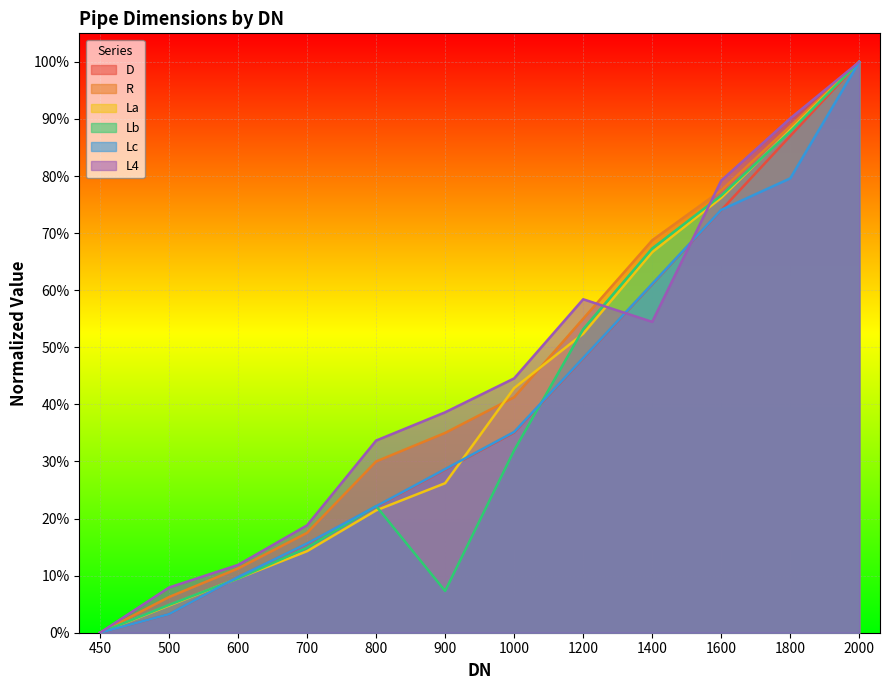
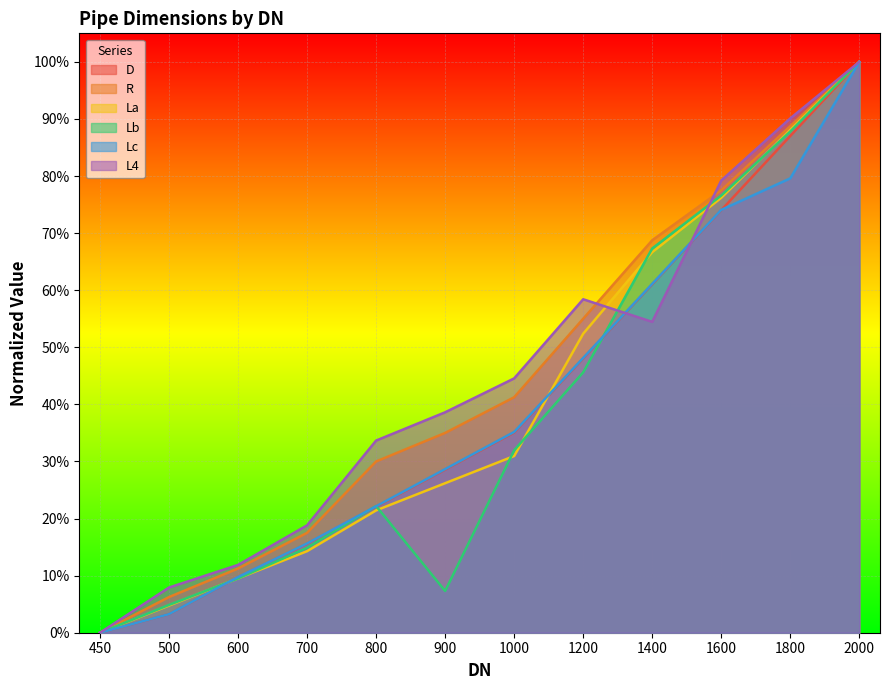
La, 1000: 43% -> 31%
Lb, 1200: 53% -> 46%
